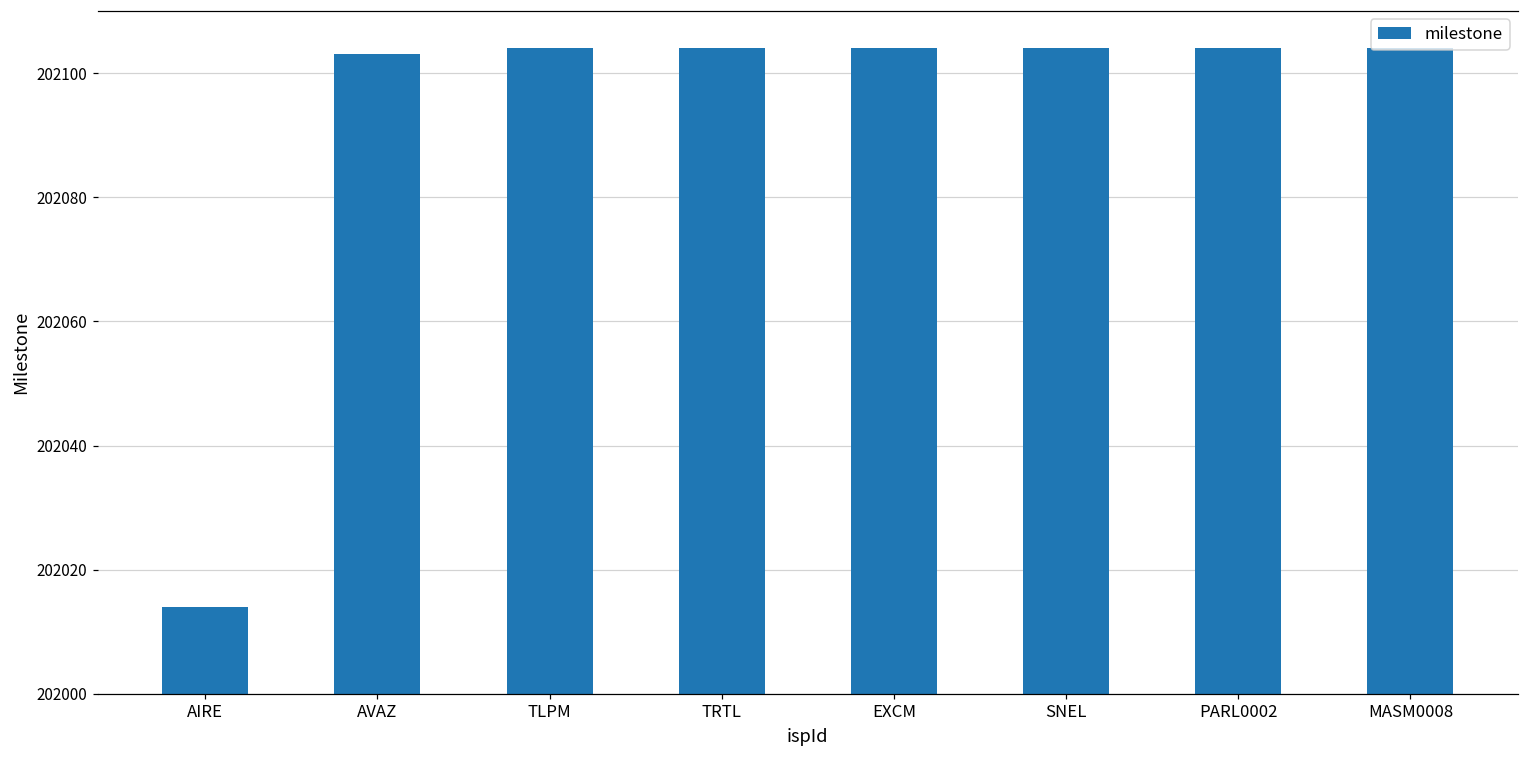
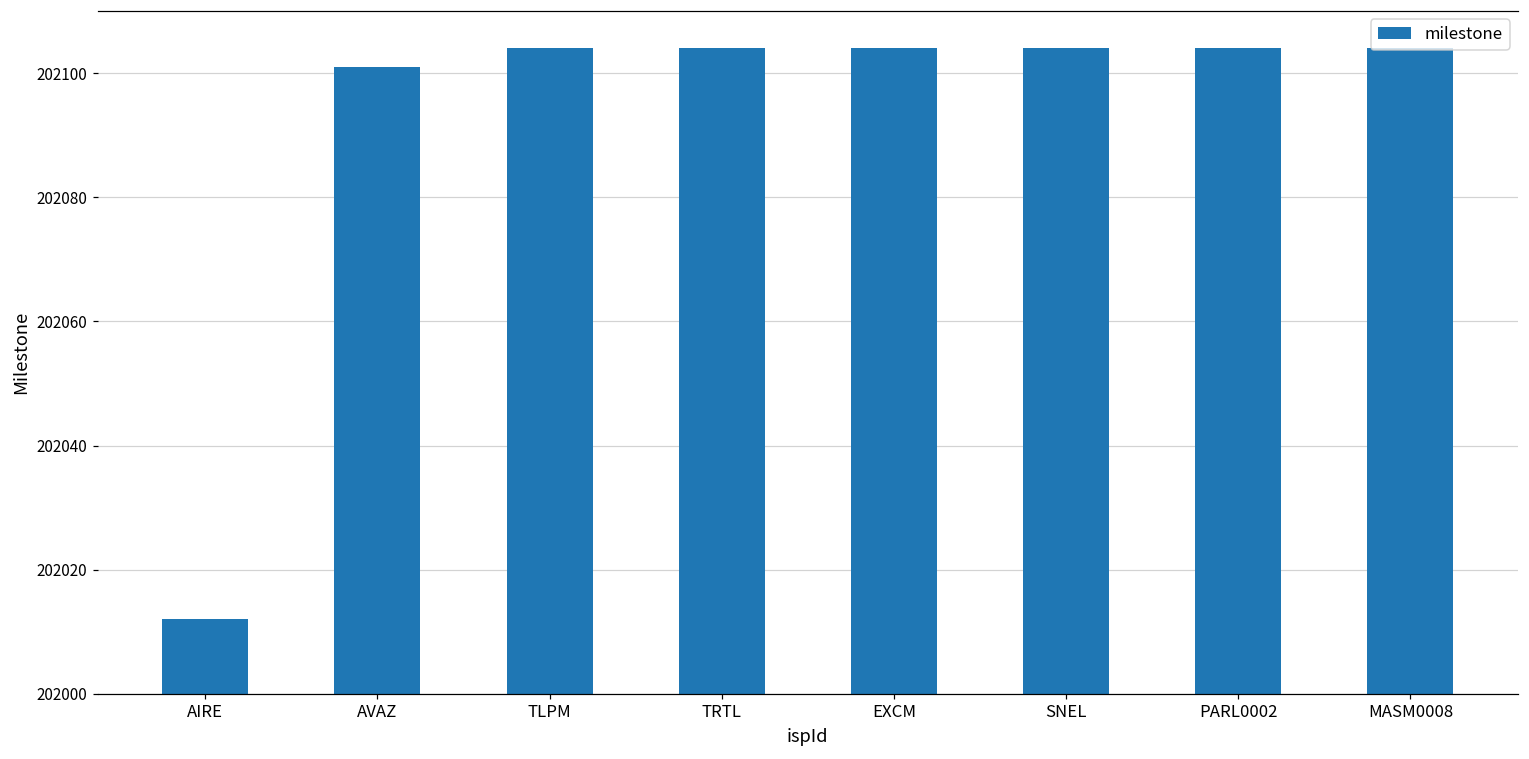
AIRE: 202014 -> 202012
AVAZ: 202103 -> 202101
